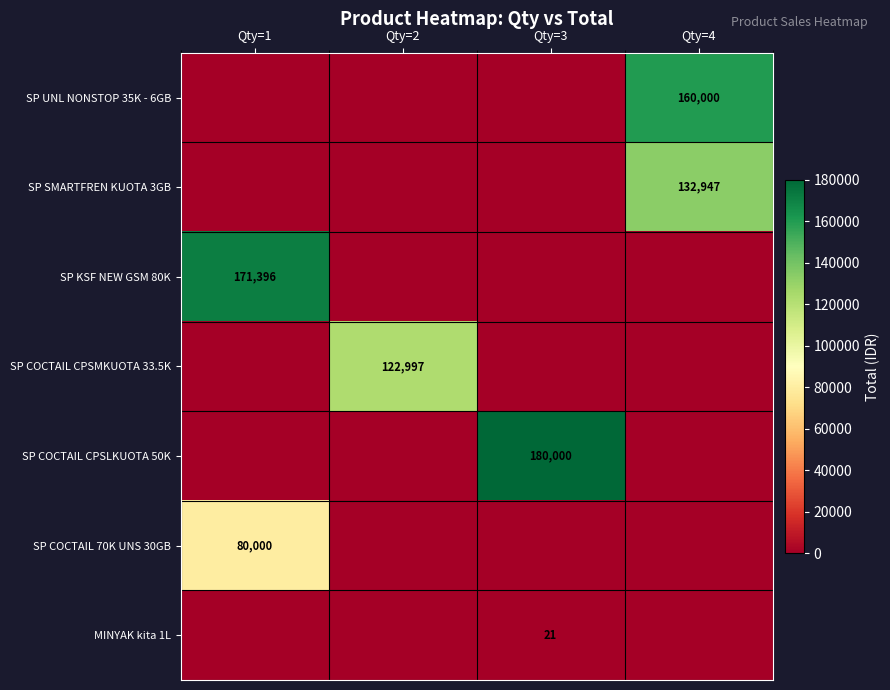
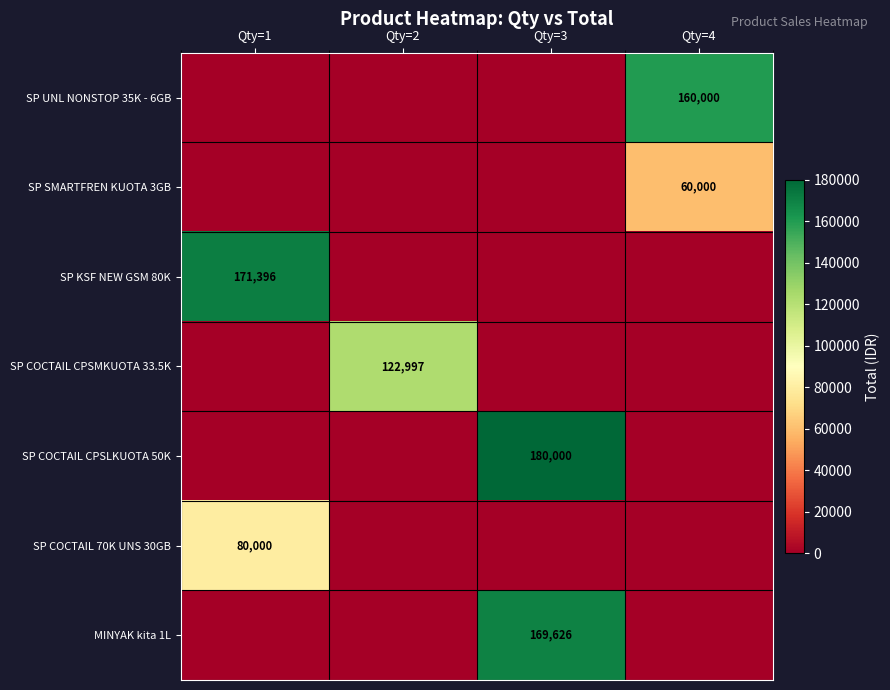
SP SMARTFREN KUOTA 3GB, Qty=4: 132,947 -> 60,000
MINYAK kita 1L, Qty=3: 21 -> 169,626
